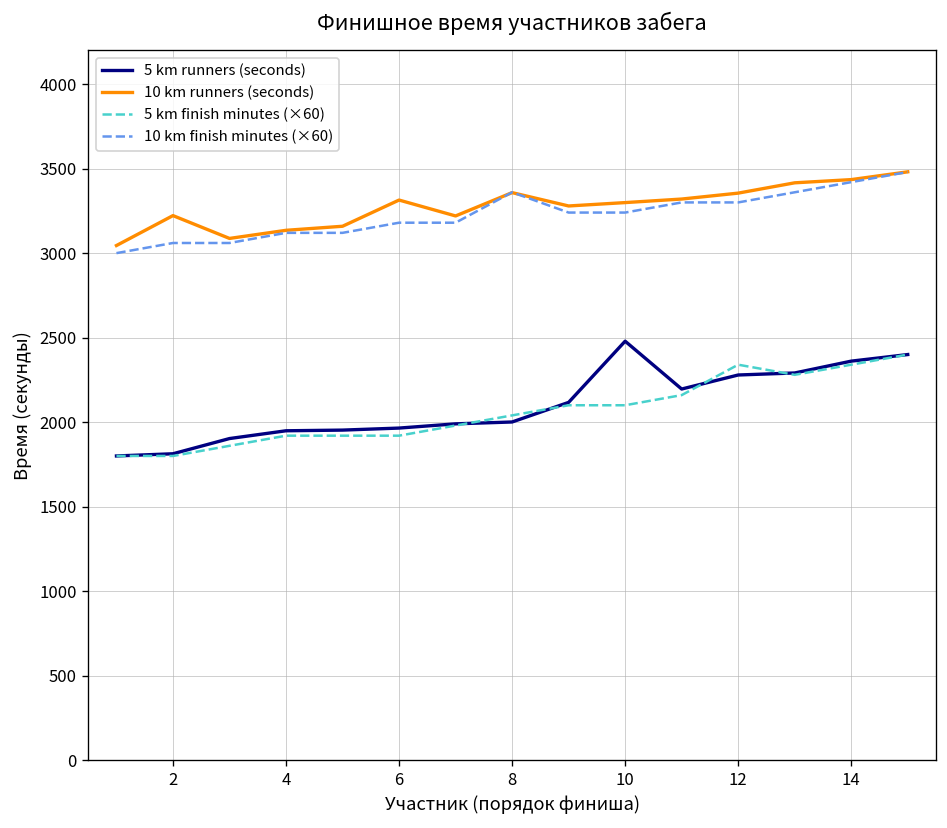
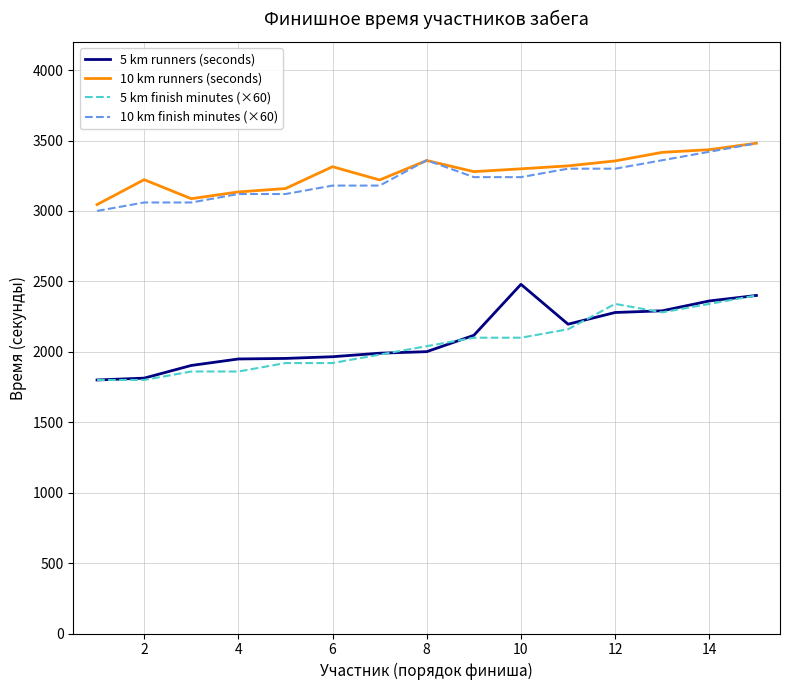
5 km finish minutes (×60), 4: 1920 -> 1860
